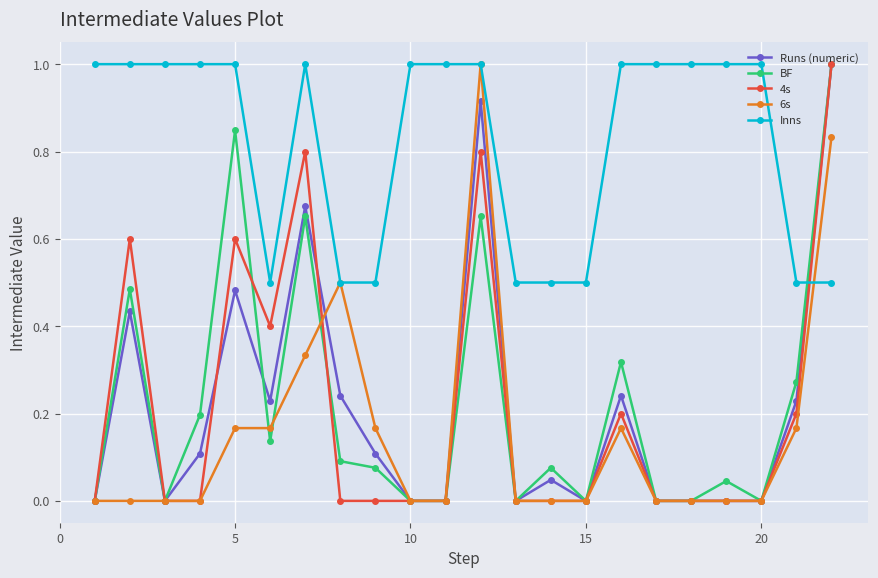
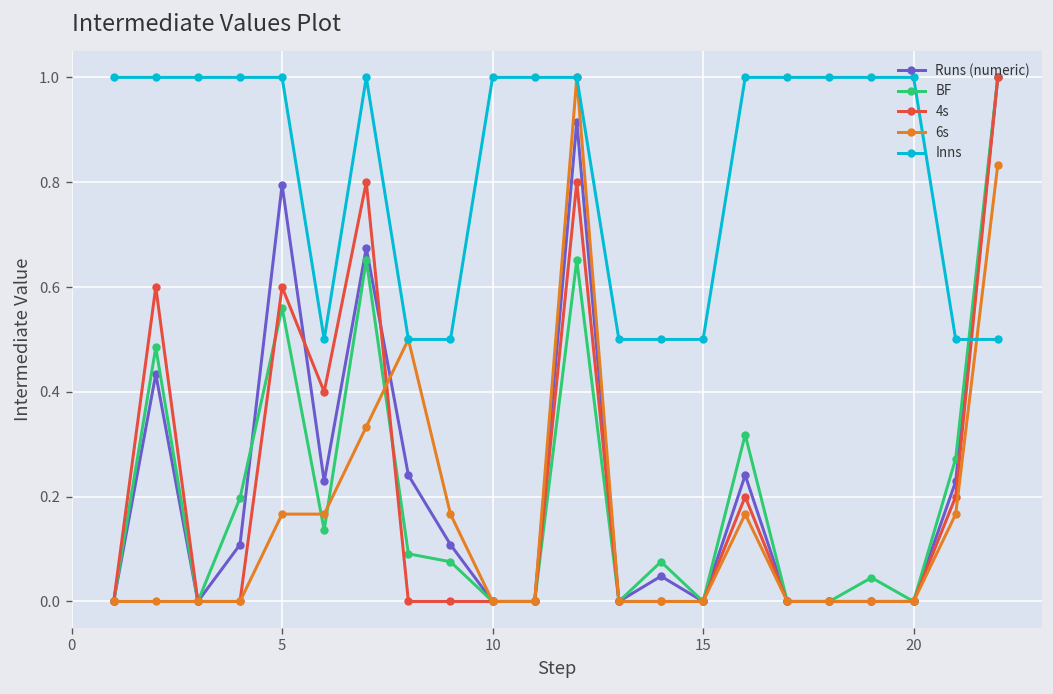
Runs (numeric), 5: 0.48 -> 0.80
BF, 5: 0.85 -> 0.56
